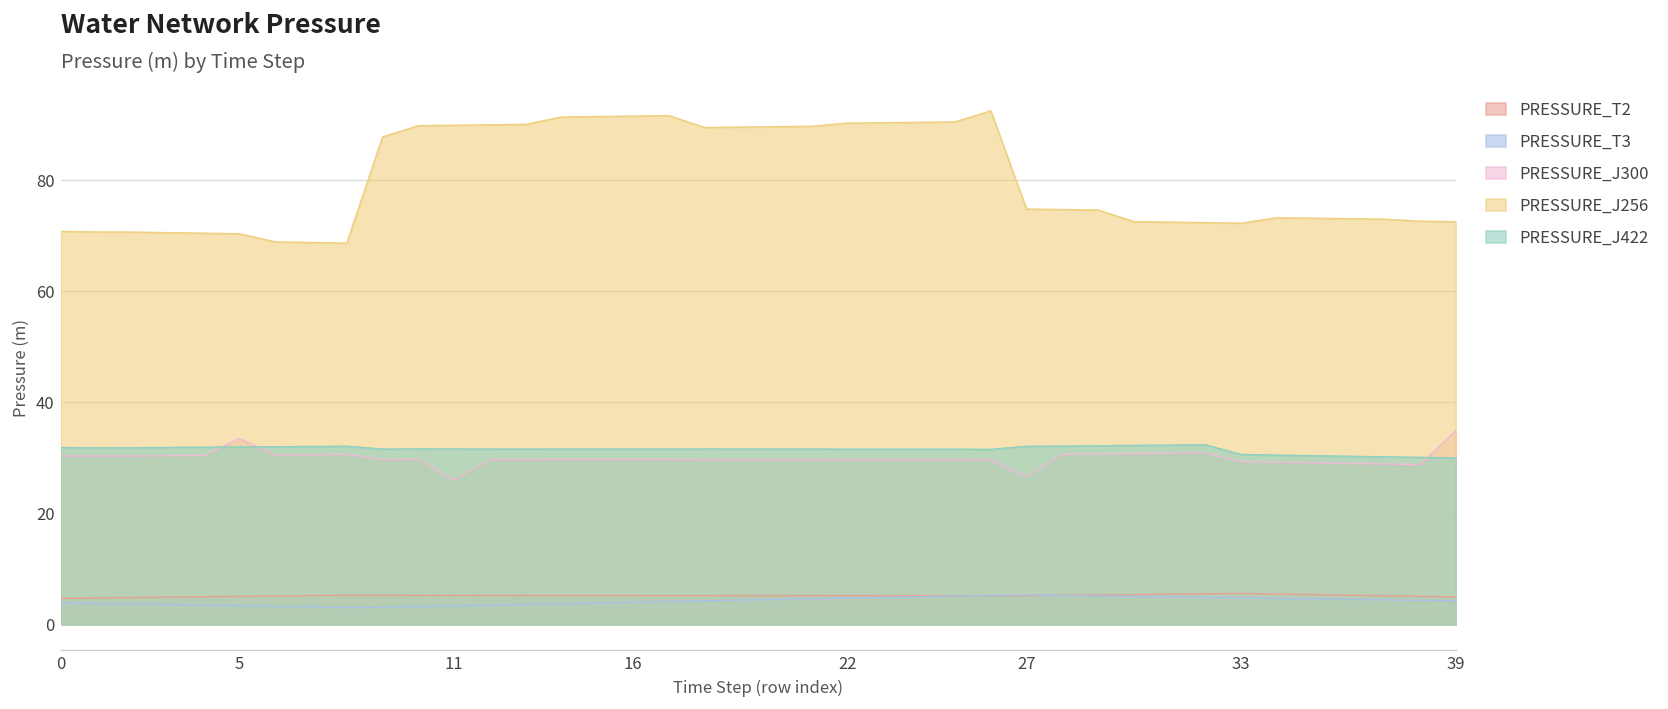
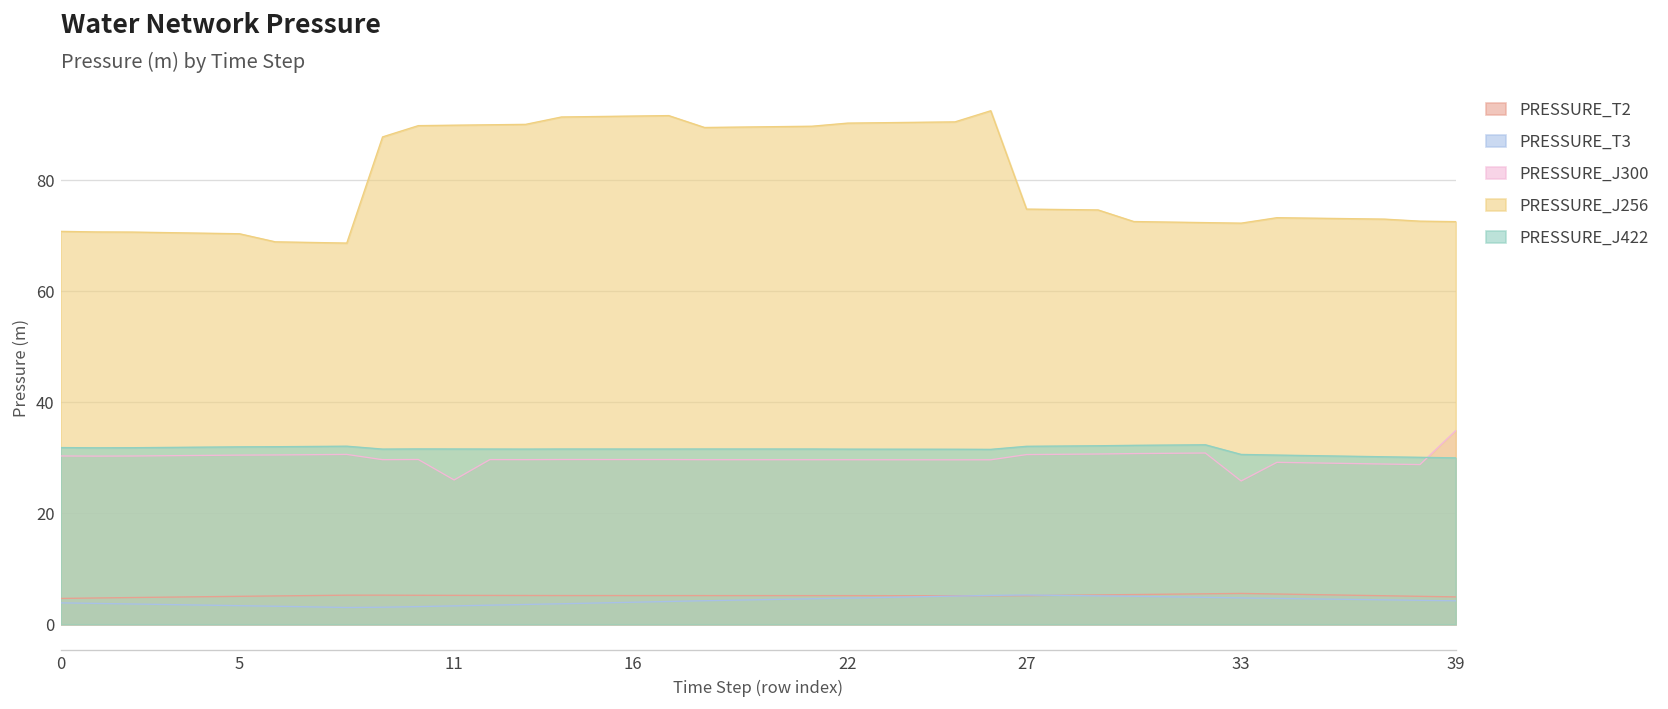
PRESSURE_J300, 5: 33 -> 30
PRESSURE_J300, 27: 27 -> 31
PRESSURE_J300, 33: 29 -> 26
